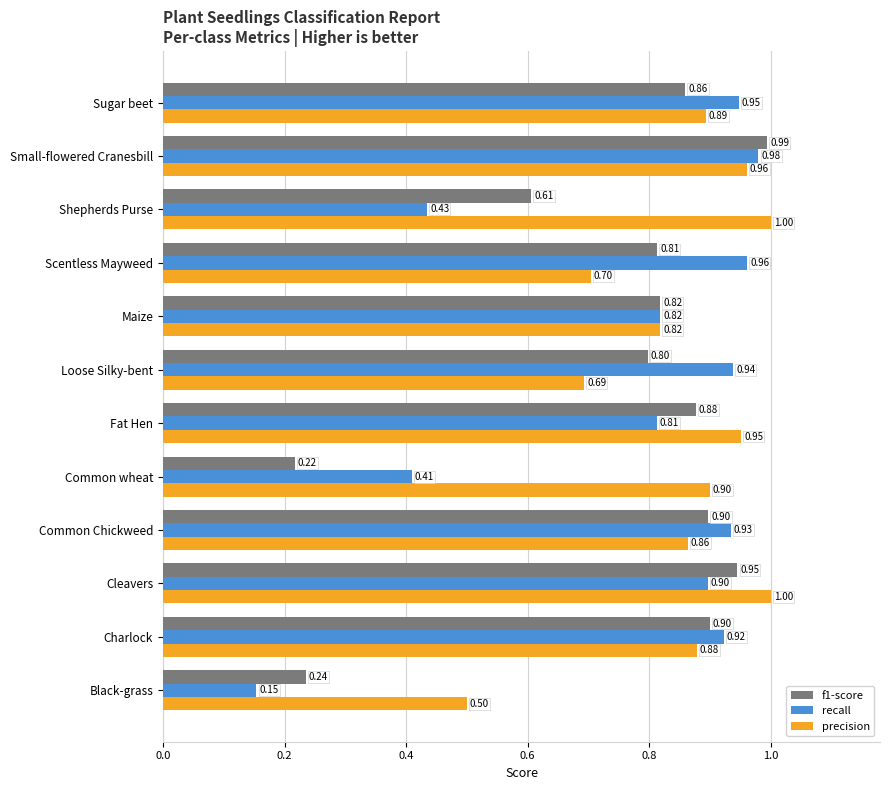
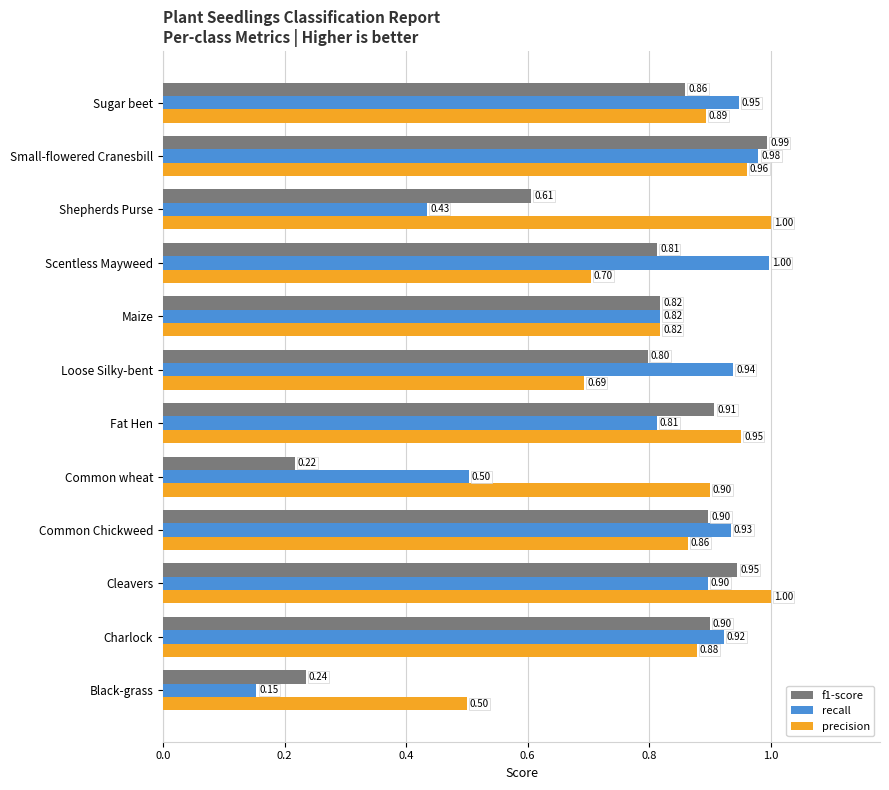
recall, Scentless Mayweed: 0.96 -> 1.00
f1-score, Fat Hen: 0.88 -> 0.91
recall, Common wheat: 0.41 -> 0.50
